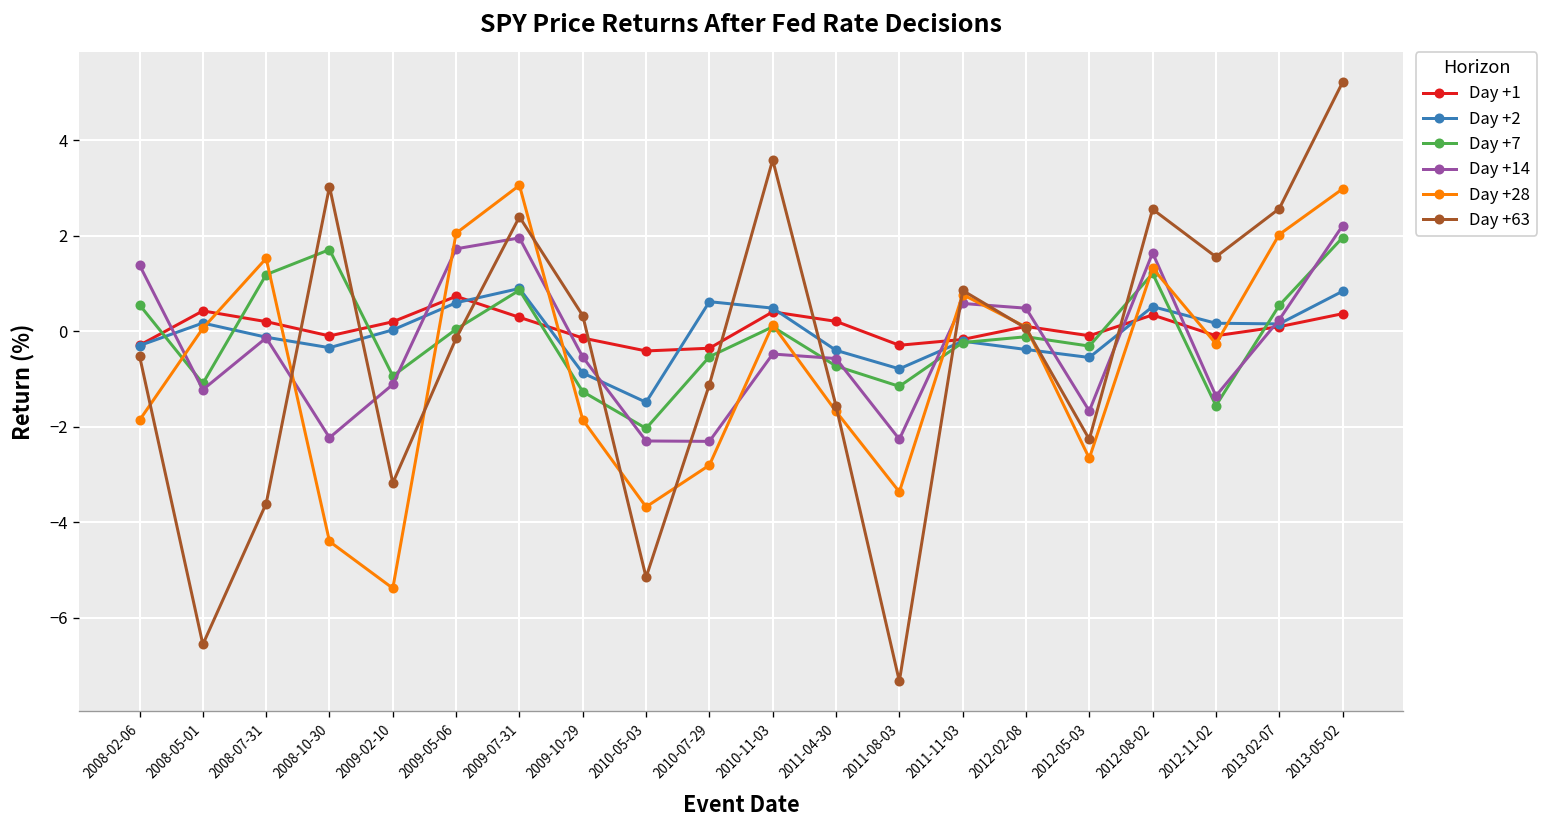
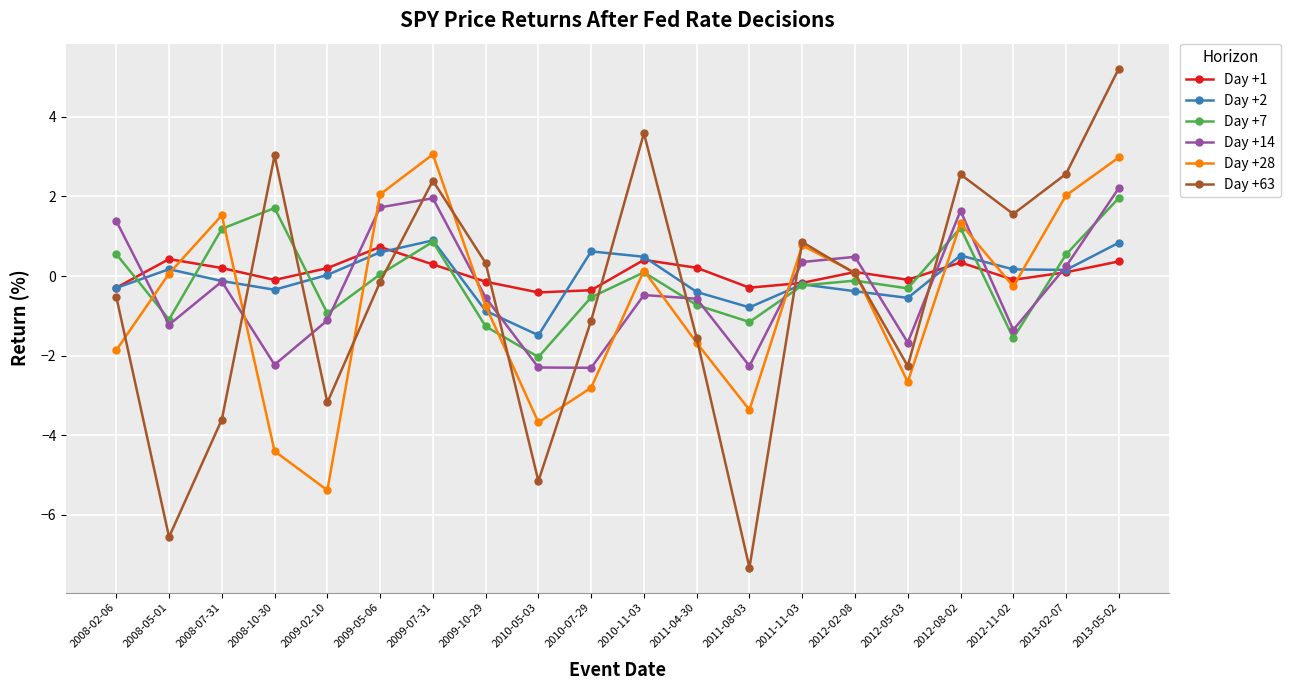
Day +28, 2009-10-29: -1.9 -> -0.7
Day +14, 2011-11-03: 0.6 -> 0.4
